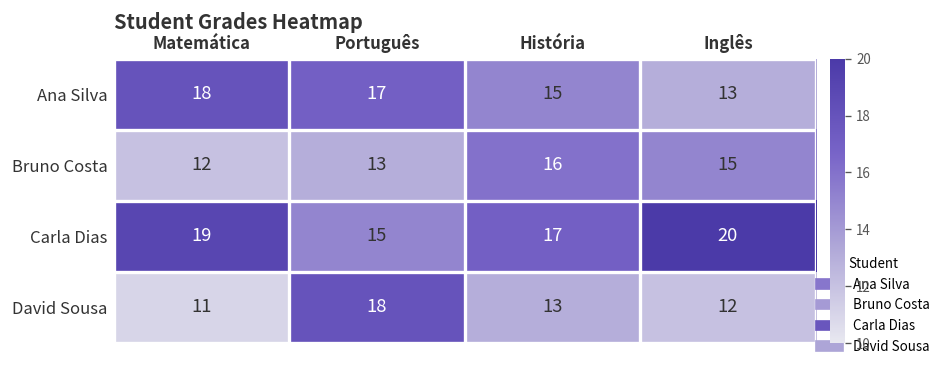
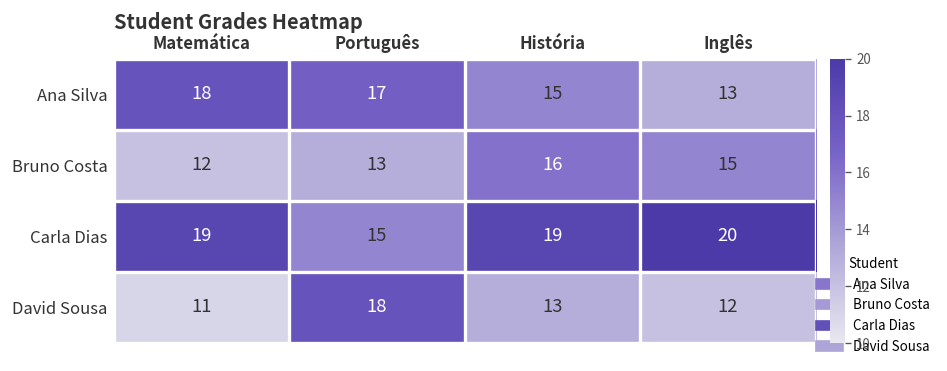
Carla Dias, História: 17 -> 19
